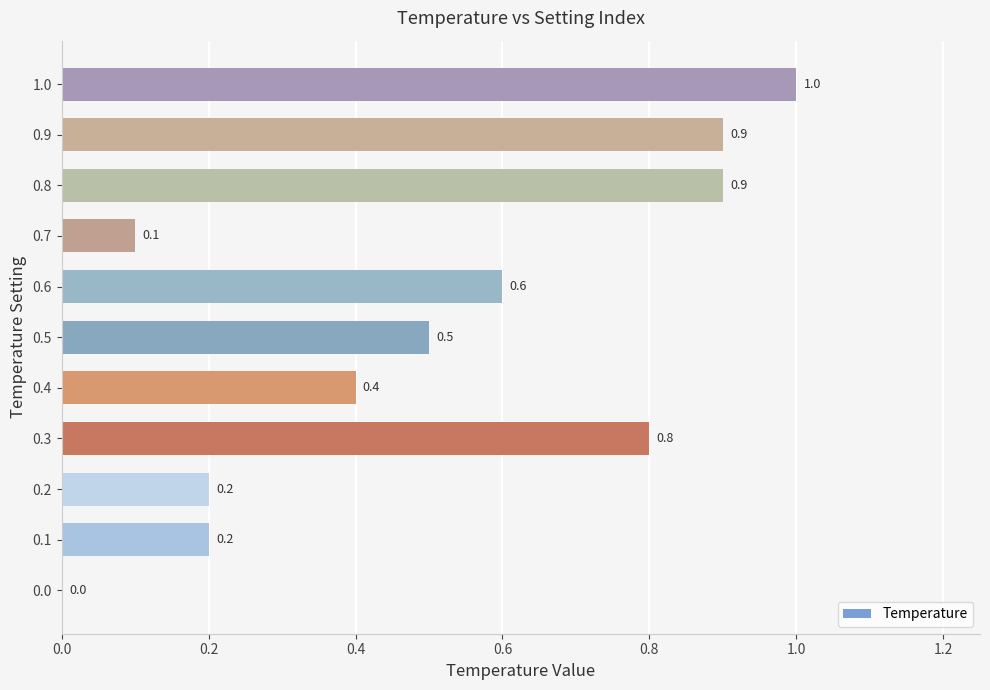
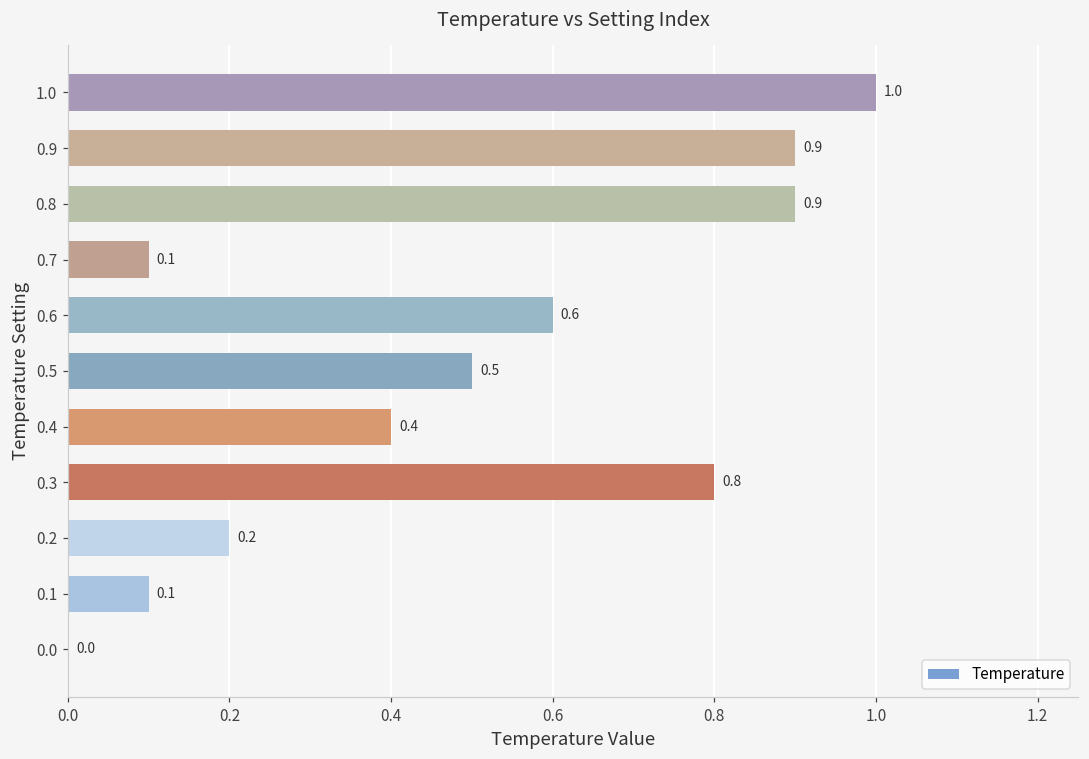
0.1: 0.2 -> 0.1
